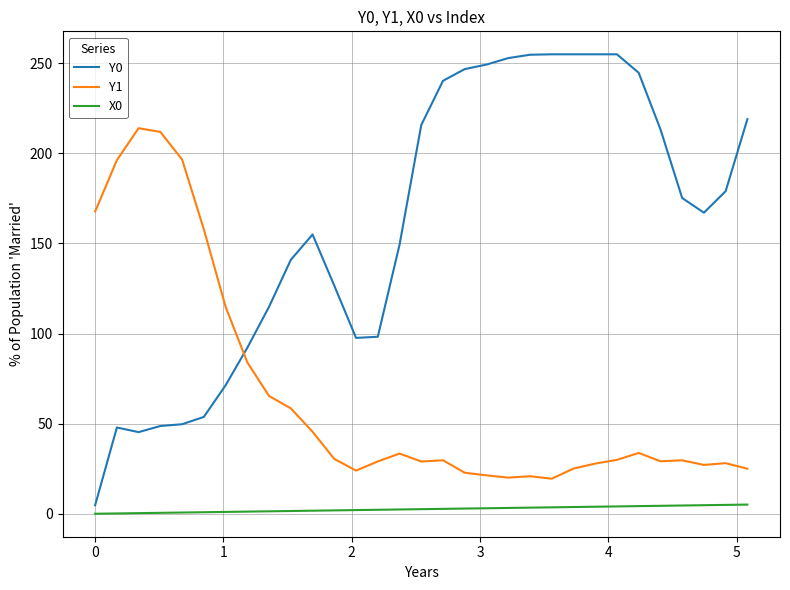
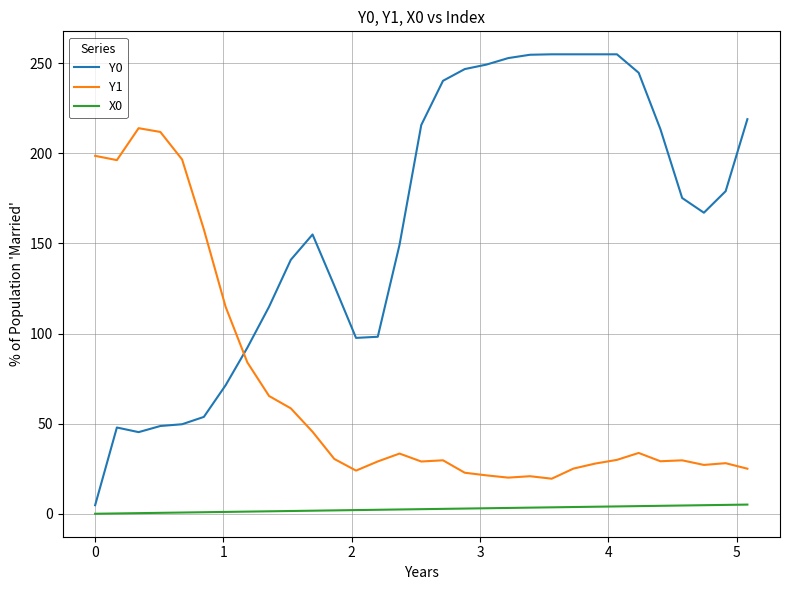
Y1, 0: 168 -> 199
